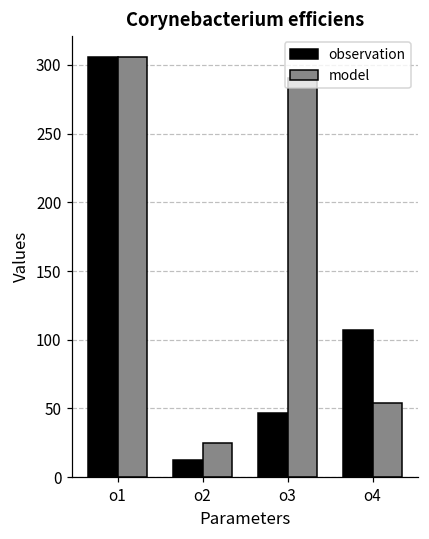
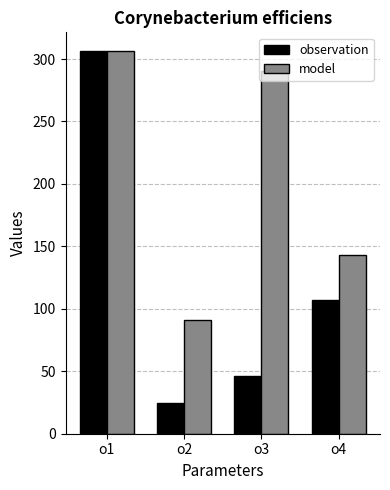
observation, o2: 12 -> 25
model, o2: 25 -> 91
model, o4: 54 -> 143
